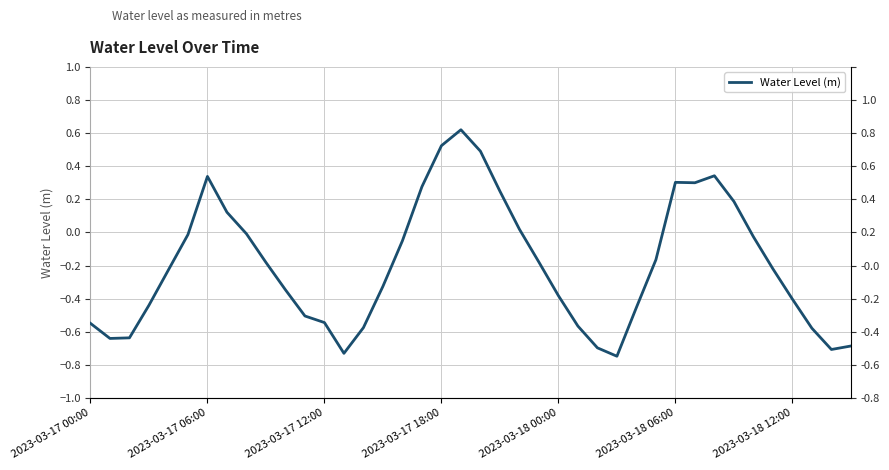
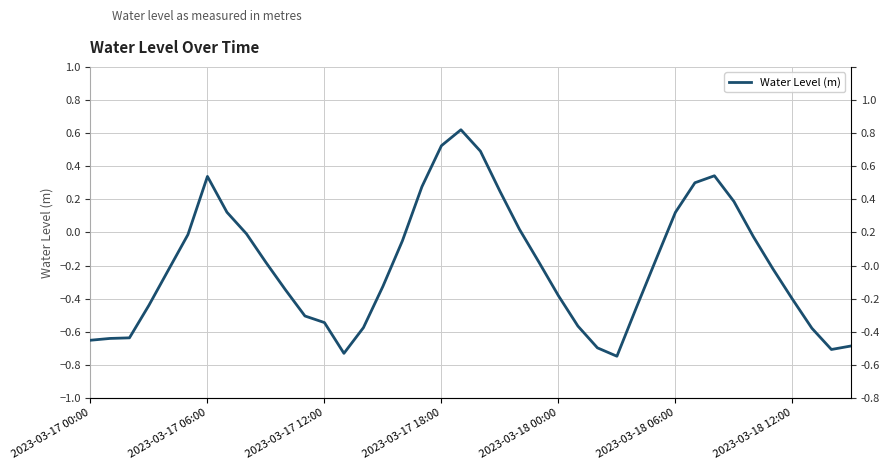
2023-03-17 00:00: -0.55 -> -0.65
2023-03-18 06:00: 0.30 -> 0.12
